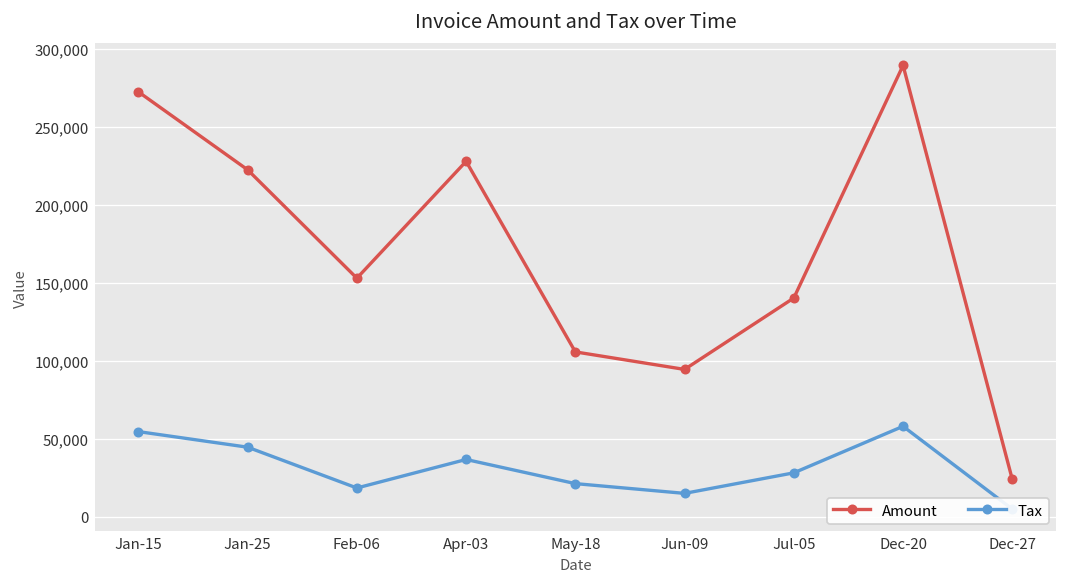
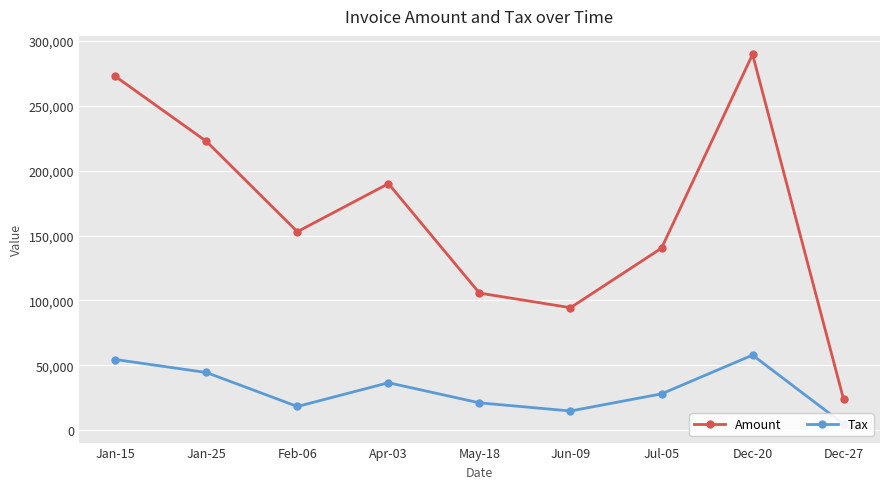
Amount, Apr-03: 228,000 -> 190,000
